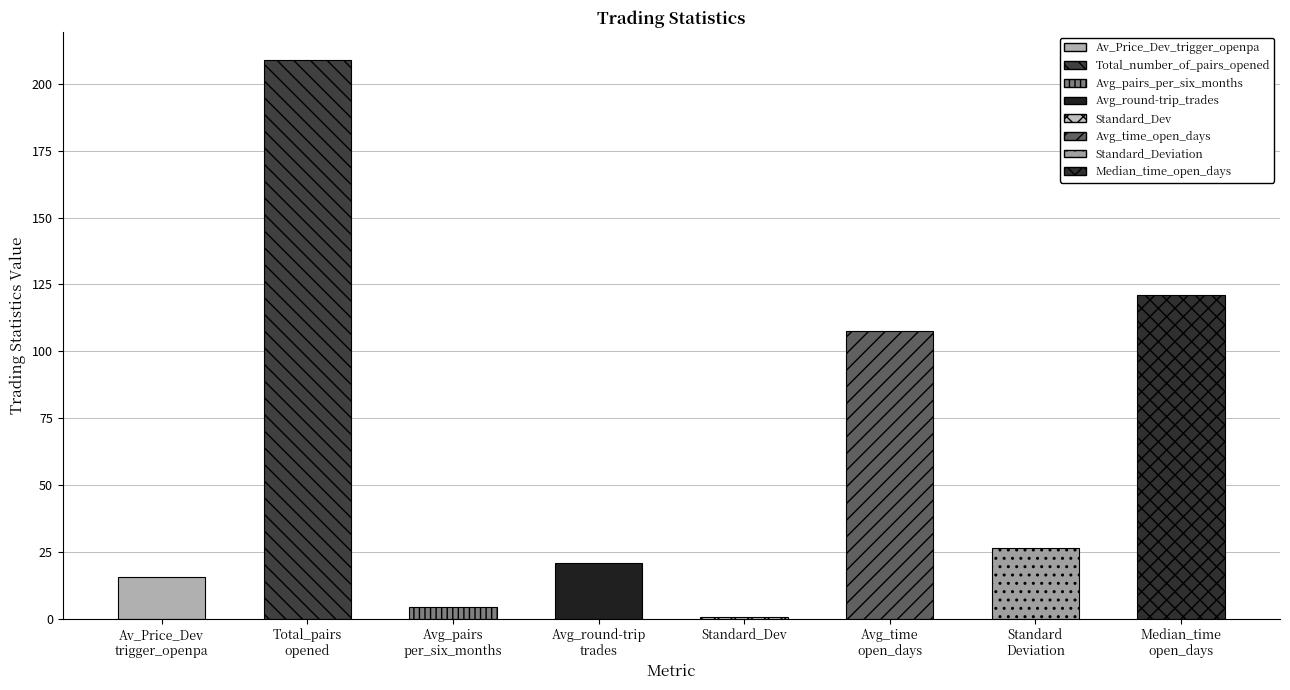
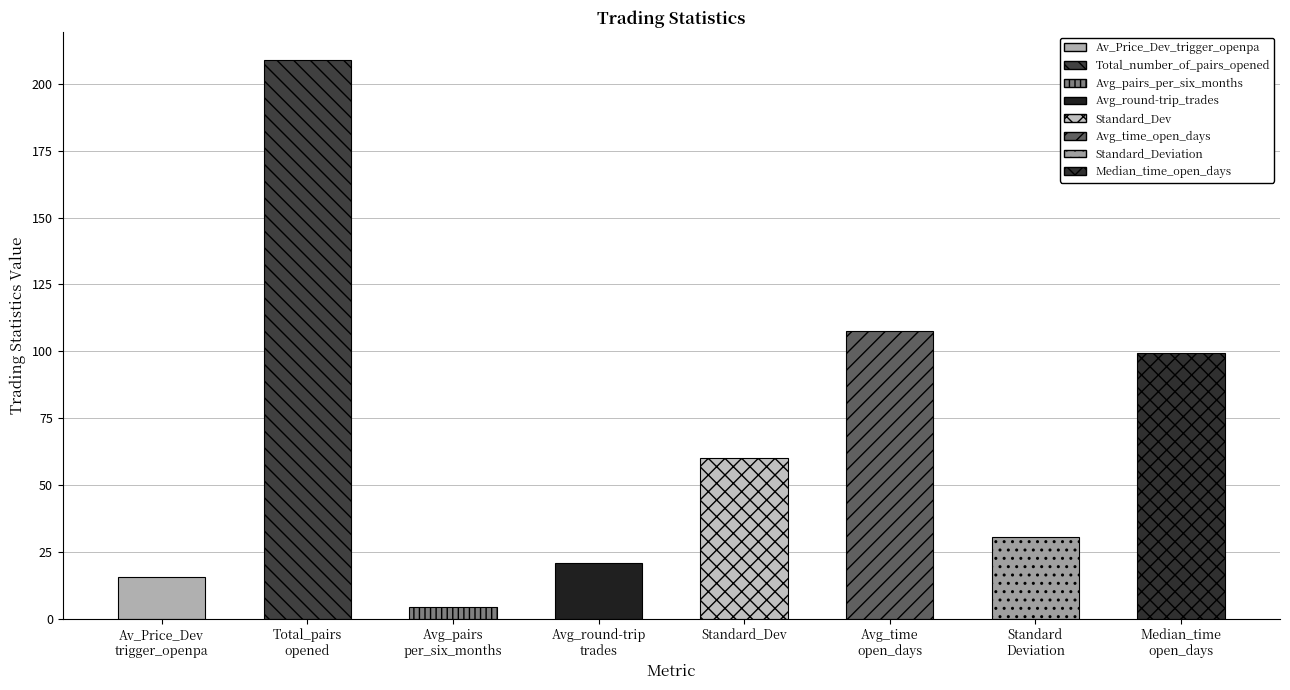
Standard_Dev: 0 -> 60
Standard Deviation: 26 -> 31
Median_time open_days: 121 -> 99
